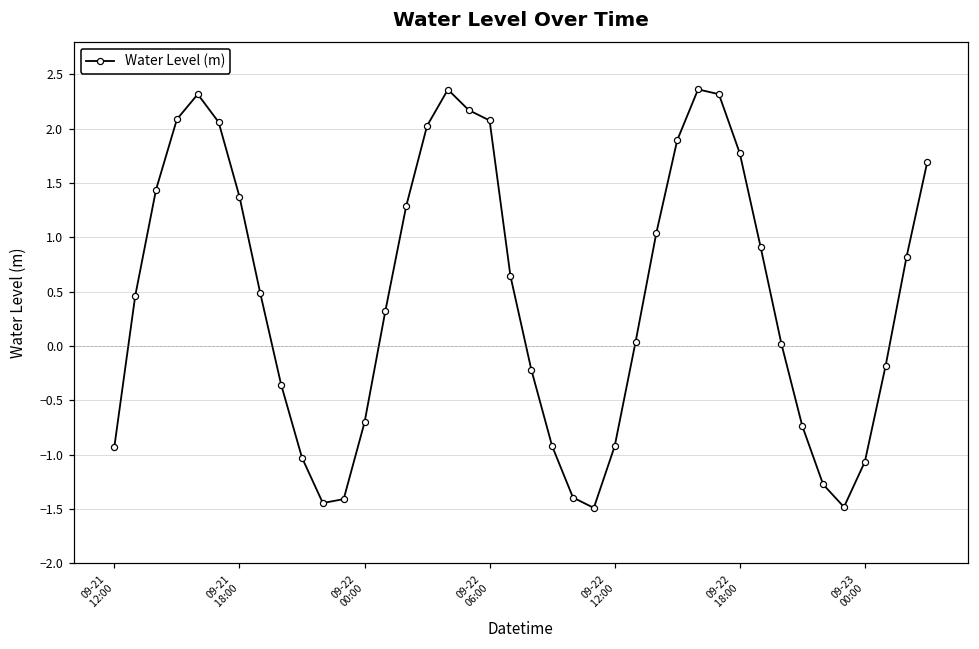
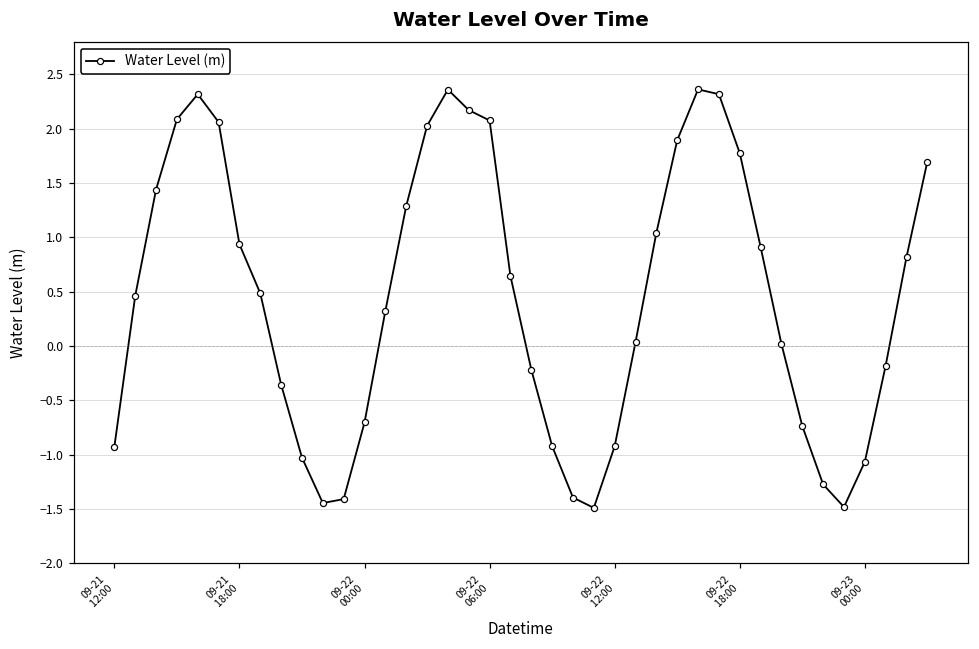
09-21 18:00: 1.4 -> 0.9
